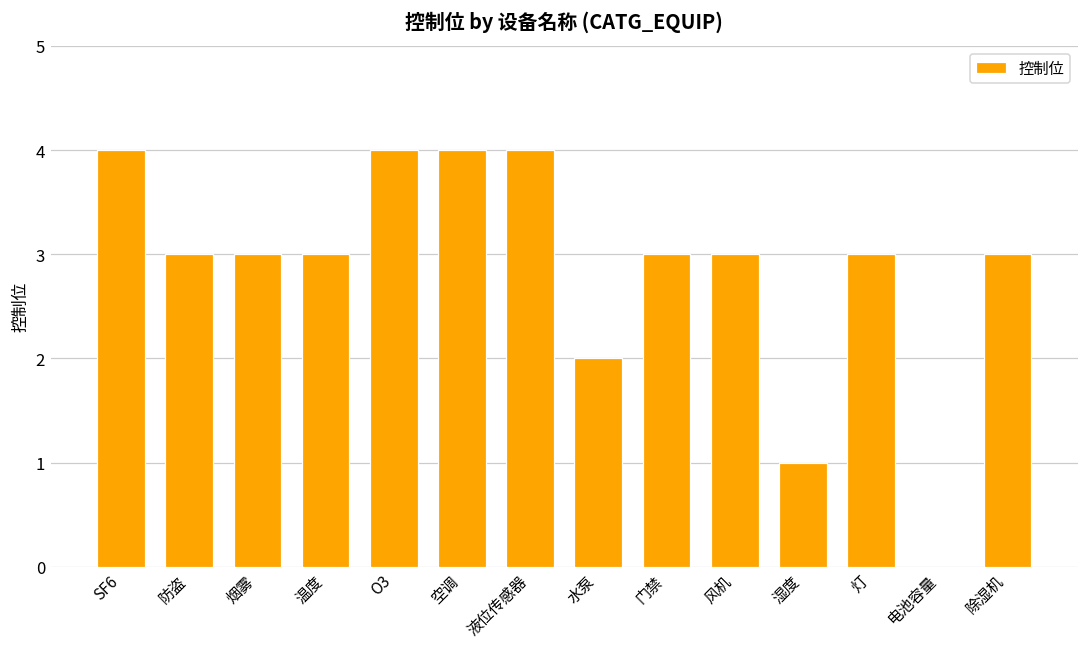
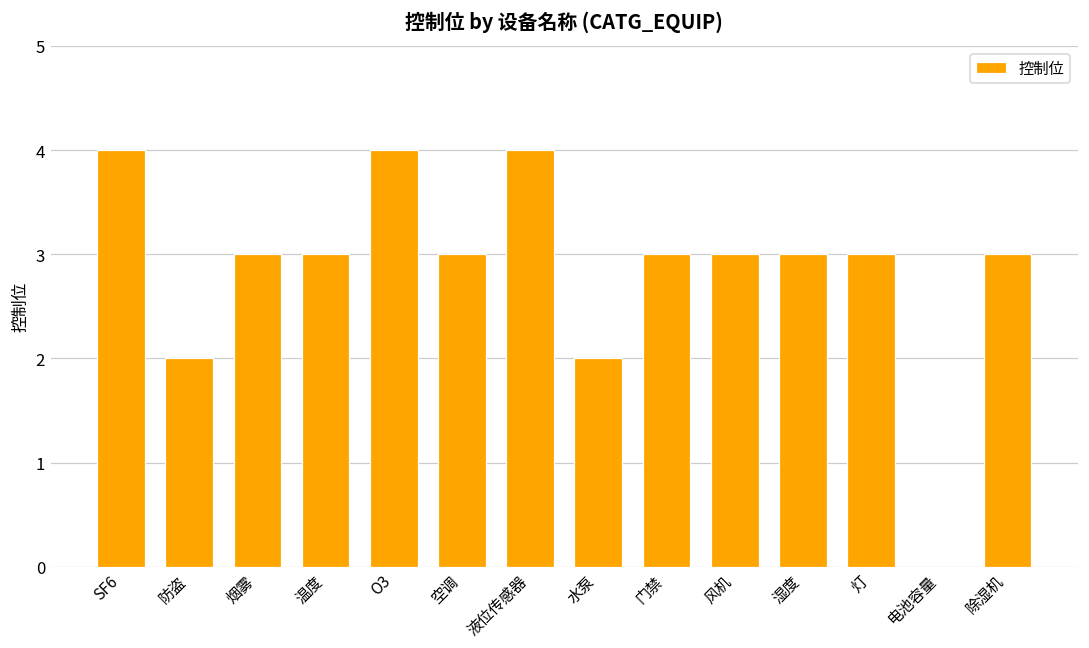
防盗: 3 -> 2
空调: 4 -> 3
湿度: 1 -> 3
